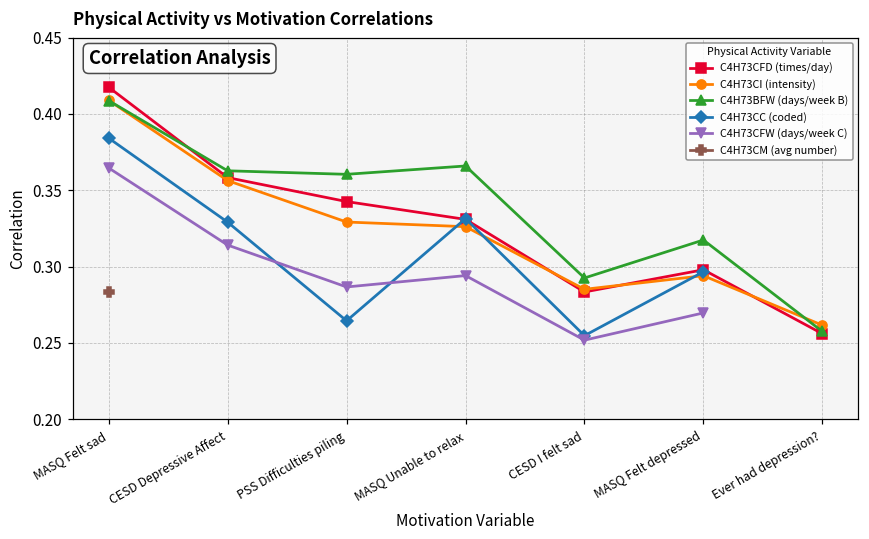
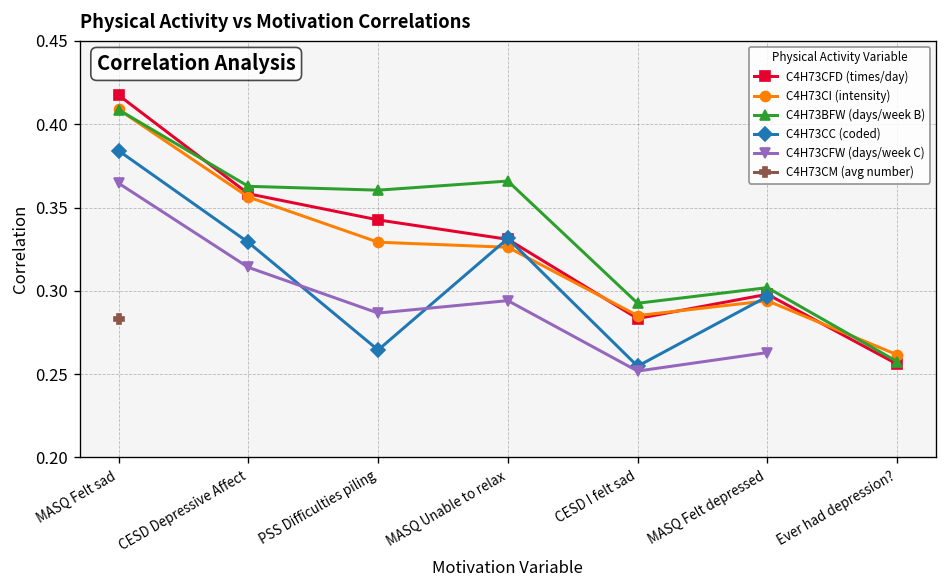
C4H73BFW (days/week B), MASQ Felt depressed: 0.317 -> 0.302
C4H73CFW (days/week C), MASQ Felt depressed: 0.270 -> 0.263
